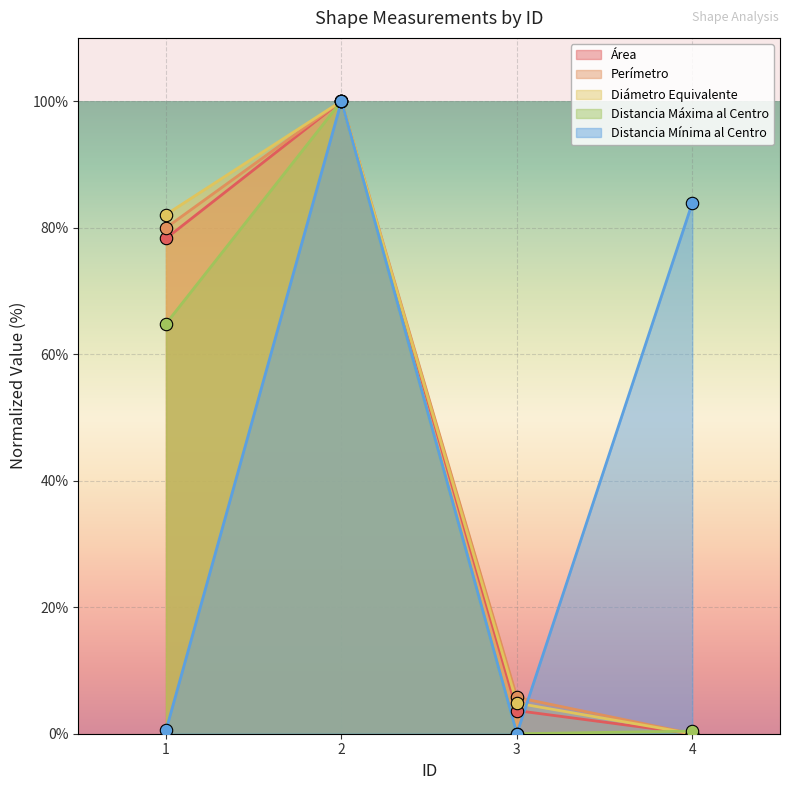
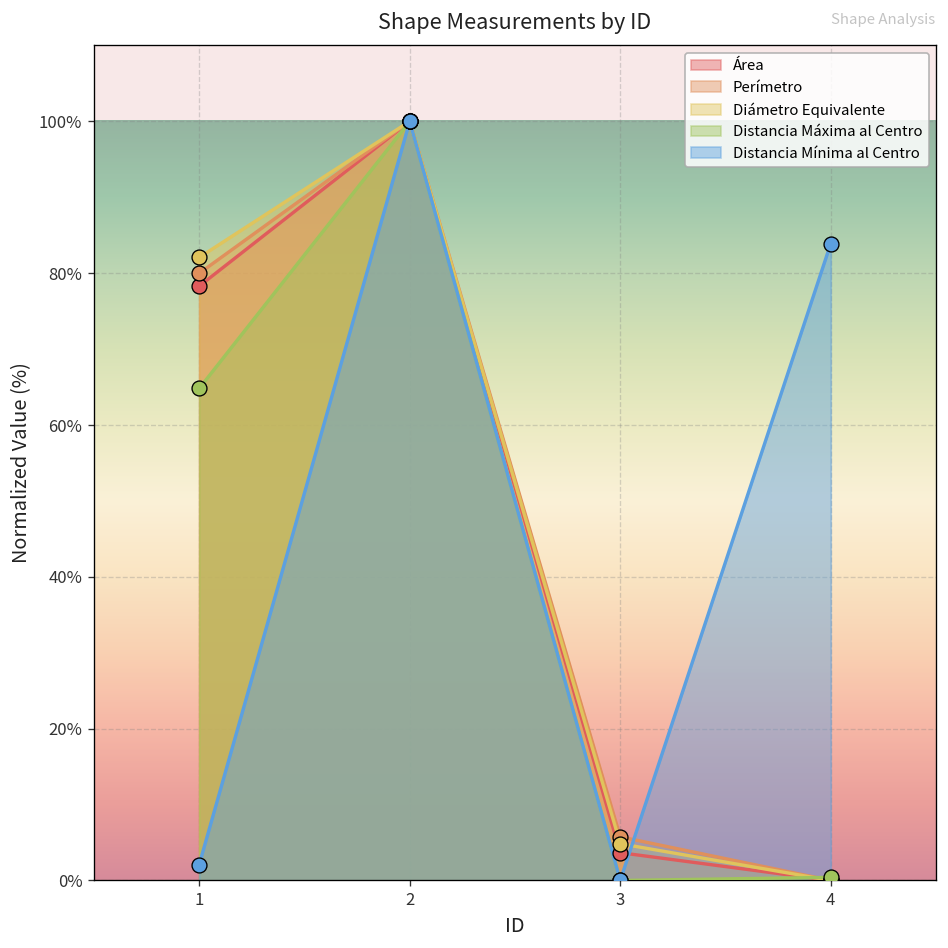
Distancia Mínima al Centro, 1: 1% -> 2%
